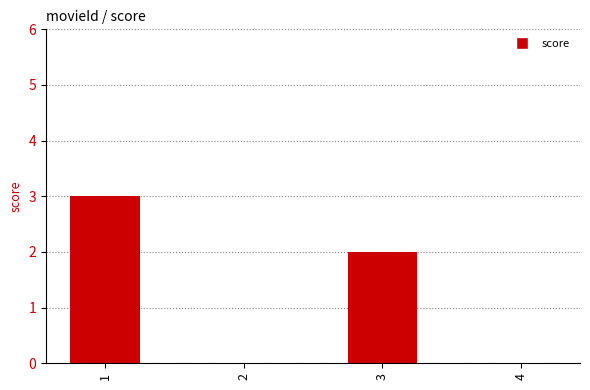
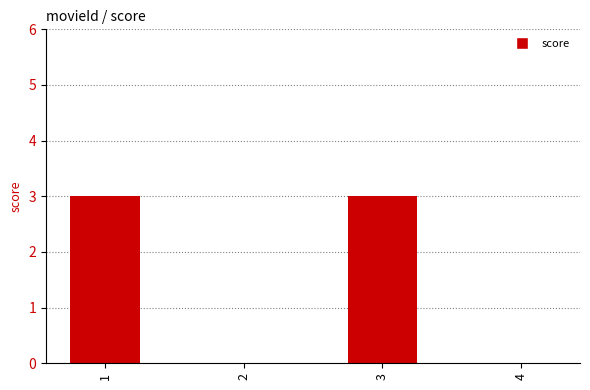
3: 2 -> 3
